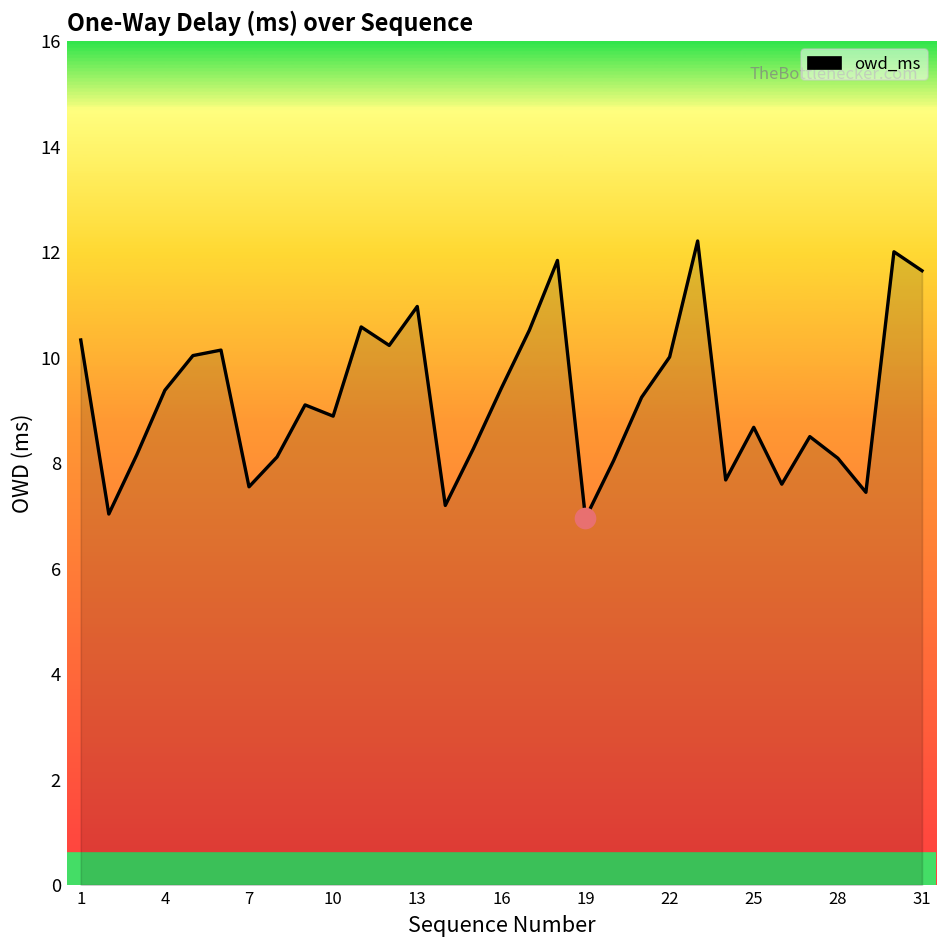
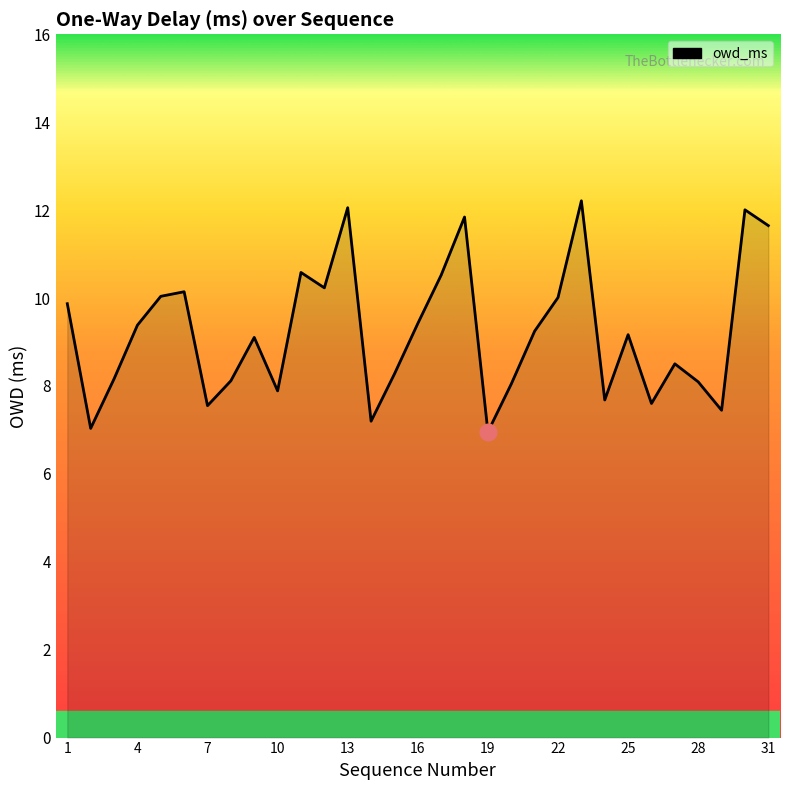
owd_ms, 1: 10.3 -> 9.9
owd_ms, 10: 8.9 -> 7.9
owd_ms, 13: 11.0 -> 12.1
owd_ms, 25: 8.7 -> 9.2
